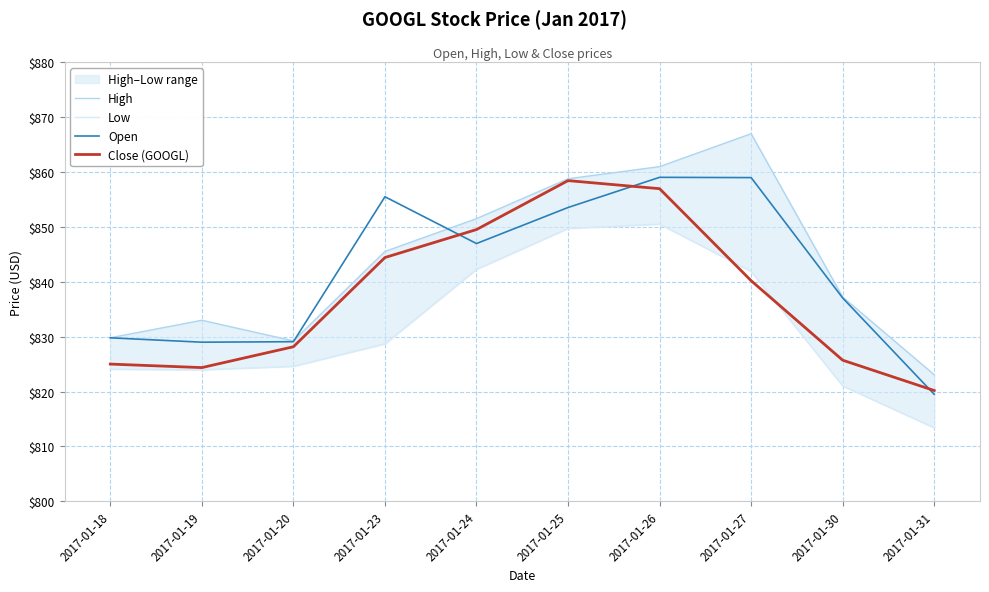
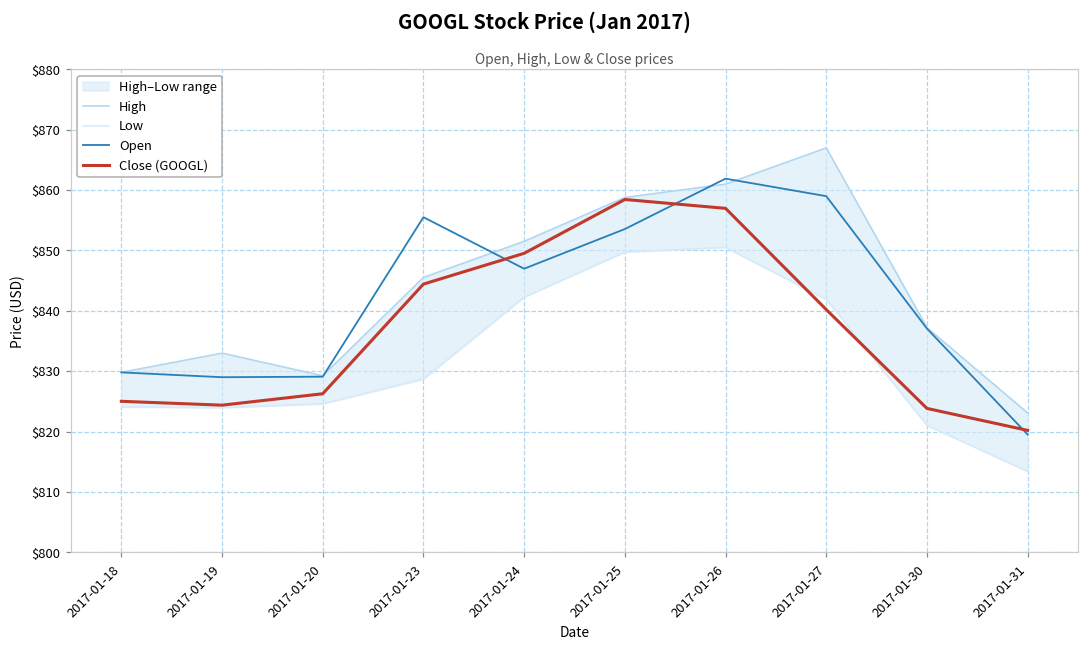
Close (GOOGL), 2017-01-20: $828 -> $826
Open, 2017-01-26: $859 -> $862
Close (GOOGL), 2017-01-30: $826 -> $824
